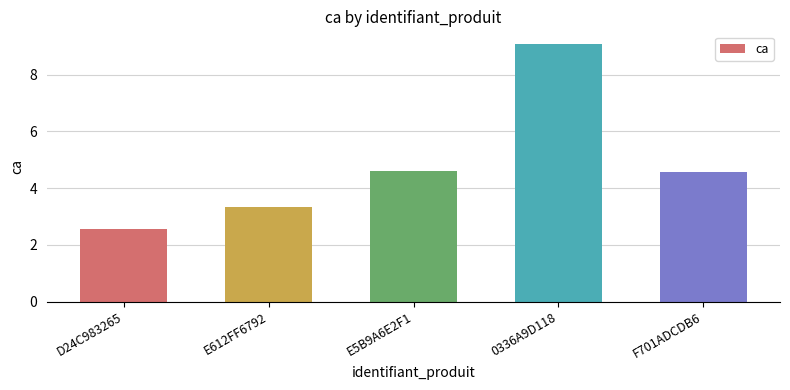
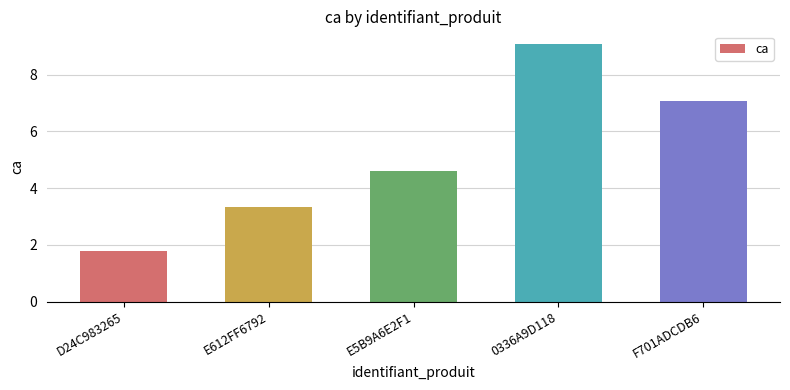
D24C983265: 2.6 -> 1.8
F701ADCDB6: 4.6 -> 7.1
